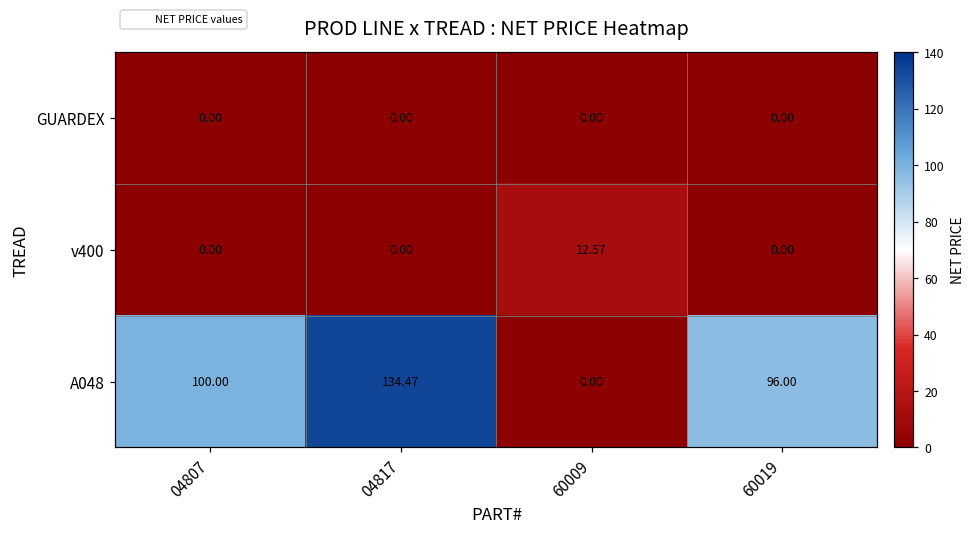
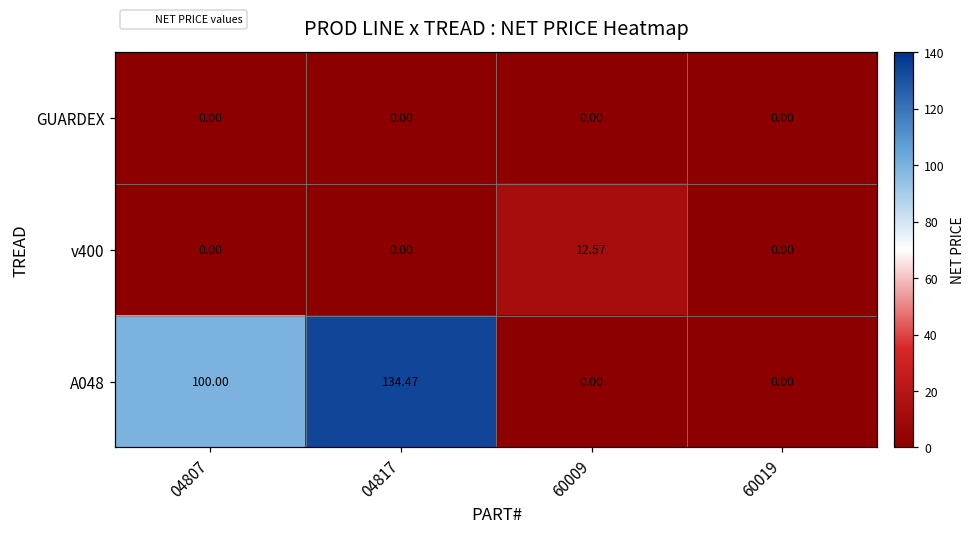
A048, 60019: 96.00 -> 0.00
